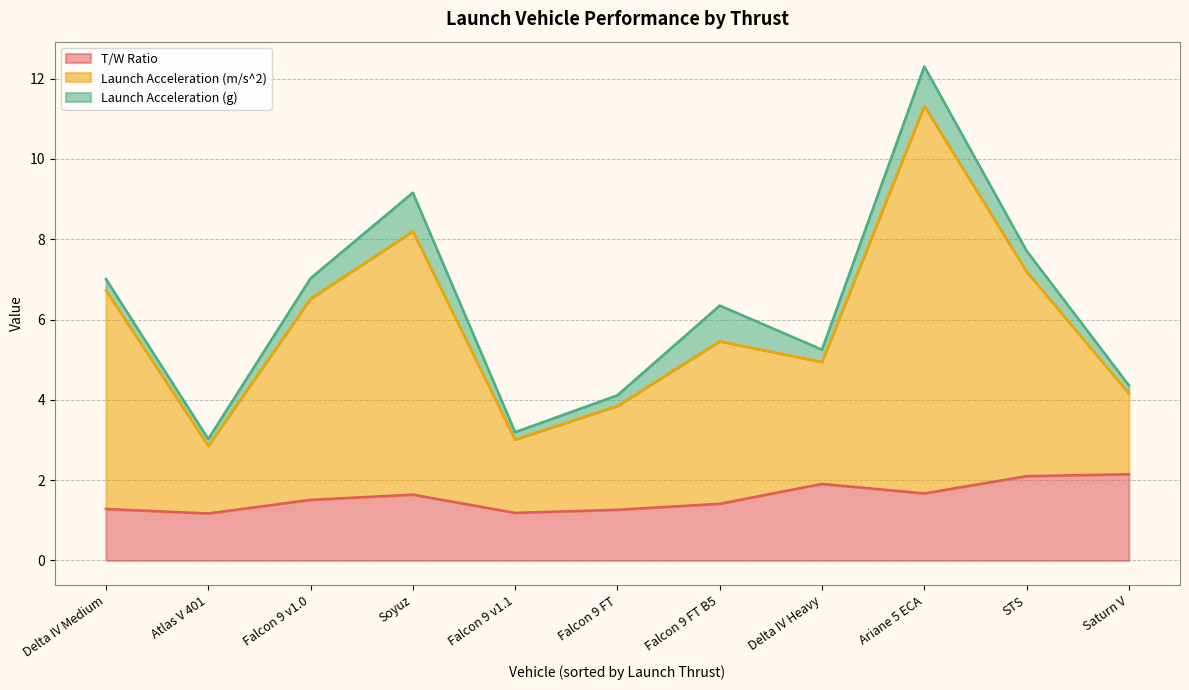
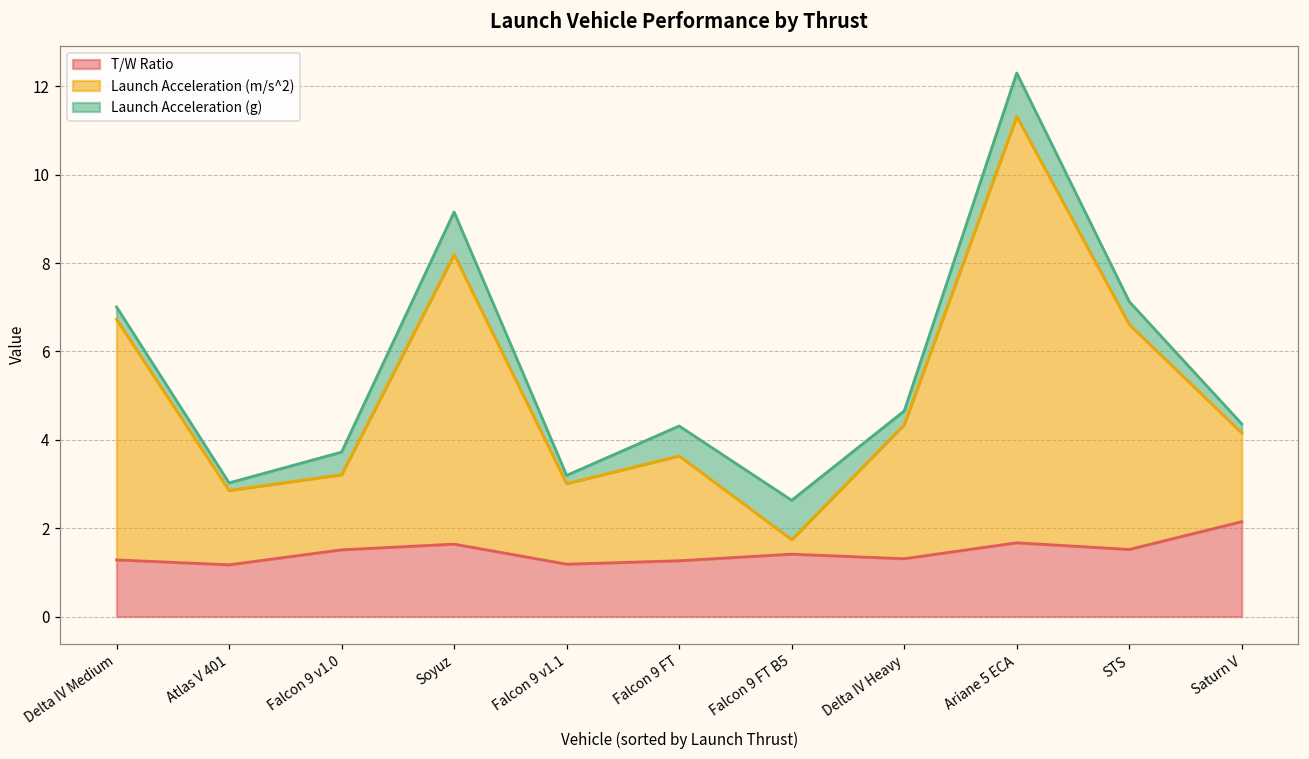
Launch Acceleration (m/s^2), Falcon 9 v1.0: 5.0 -> 1.7
Launch Acceleration (m/s^2), Falcon 9 FT: 2.6 -> 2.4
Launch Acceleration (g), Falcon 9 FT: 0.3 -> 0.7
Launch Acceleration (m/s^2), Falcon 9 FT B5: 4.0 -> 0.3
T/W Ratio, Delta IV Heavy: 1.9 -> 1.3
T/W Ratio, STS: 2.1 -> 1.5
